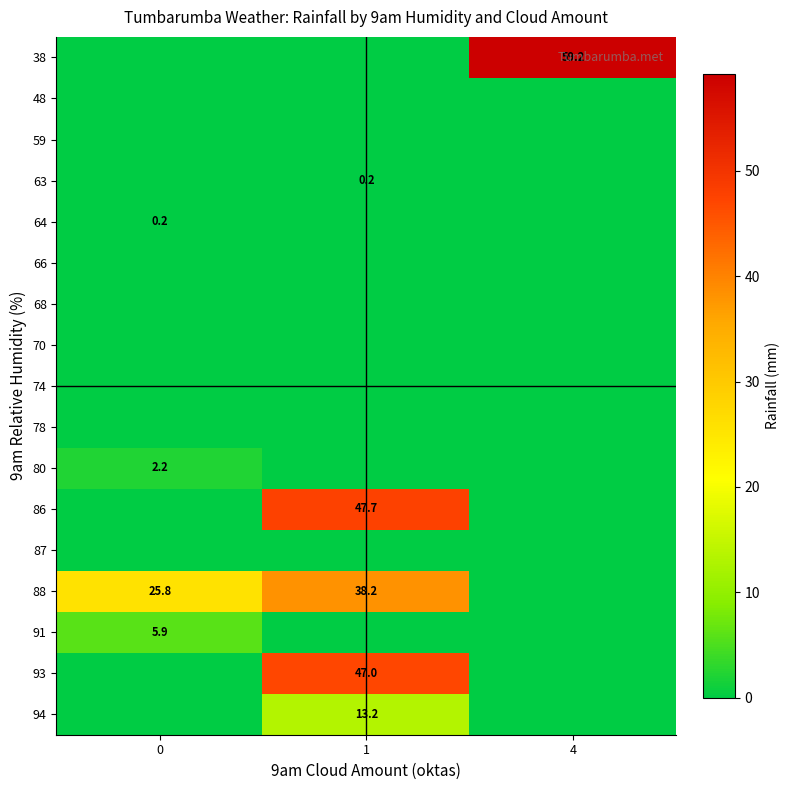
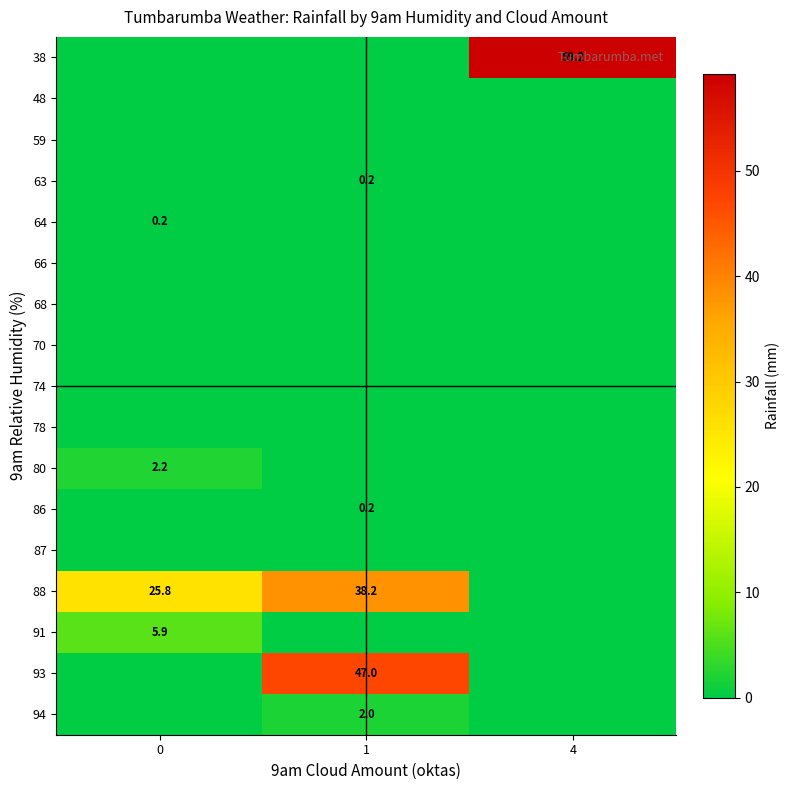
86, 1: 47.7 -> 0.2
94, 1: 13.2 -> 2.0
